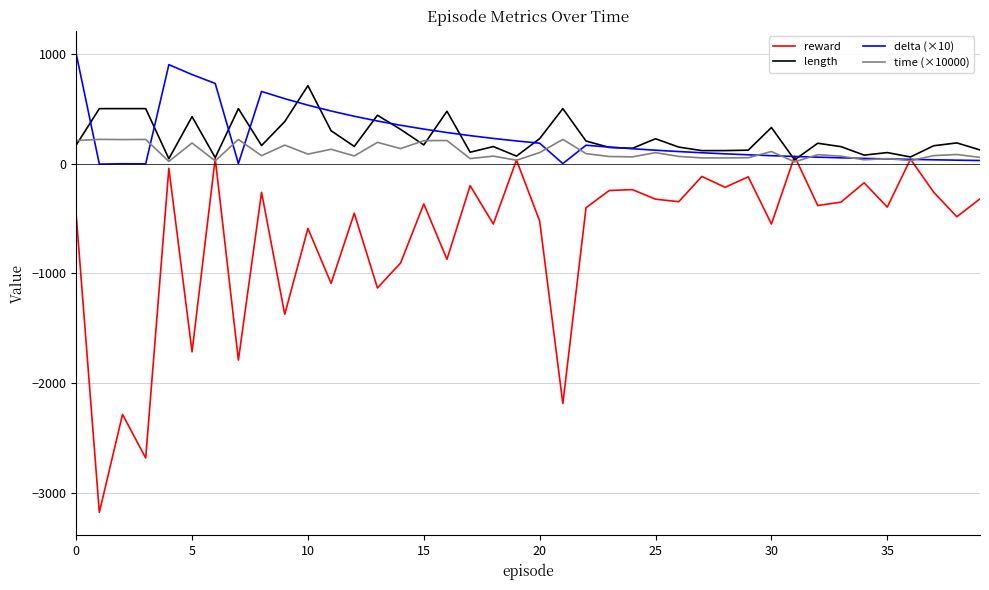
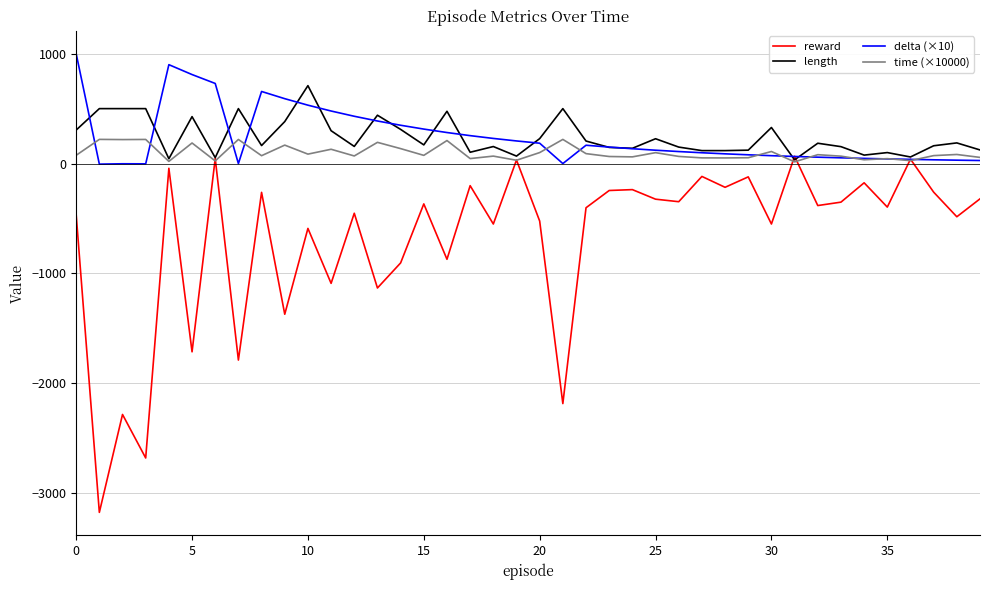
length, 0: 170 -> 310
time (×10000), 0: 210 -> 80
time (×10000), 15: 210 -> 70
